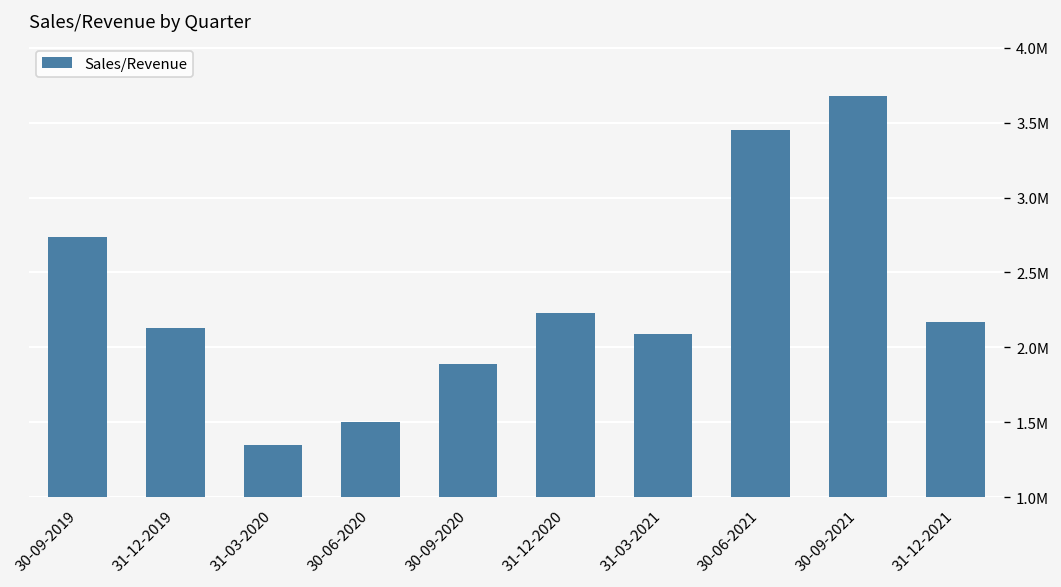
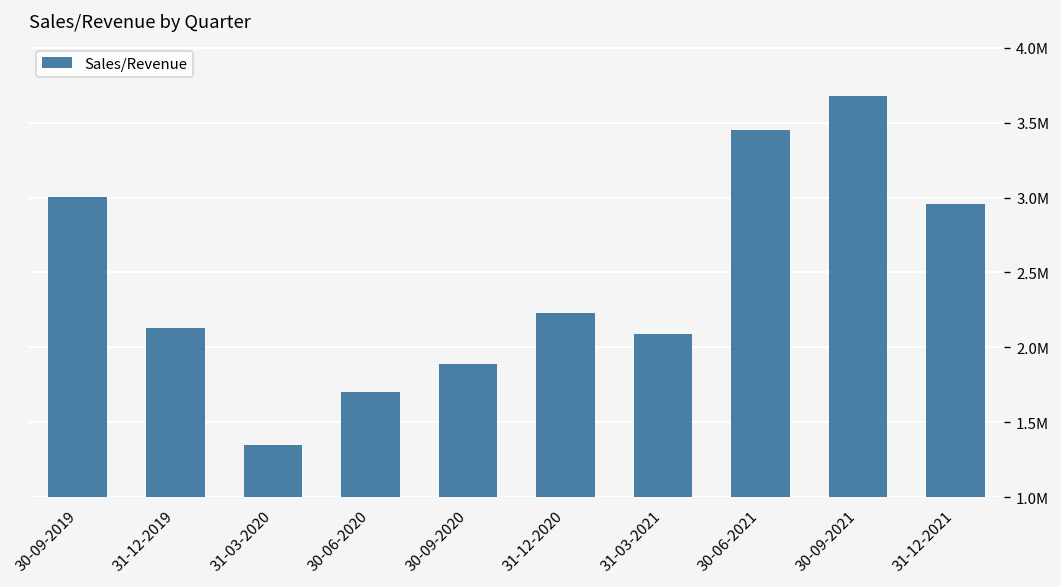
30-09-2019: 2730000 -> 3000000
30-06-2020: 1500000 -> 1700000
31-12-2021: 2170000 -> 2960000
